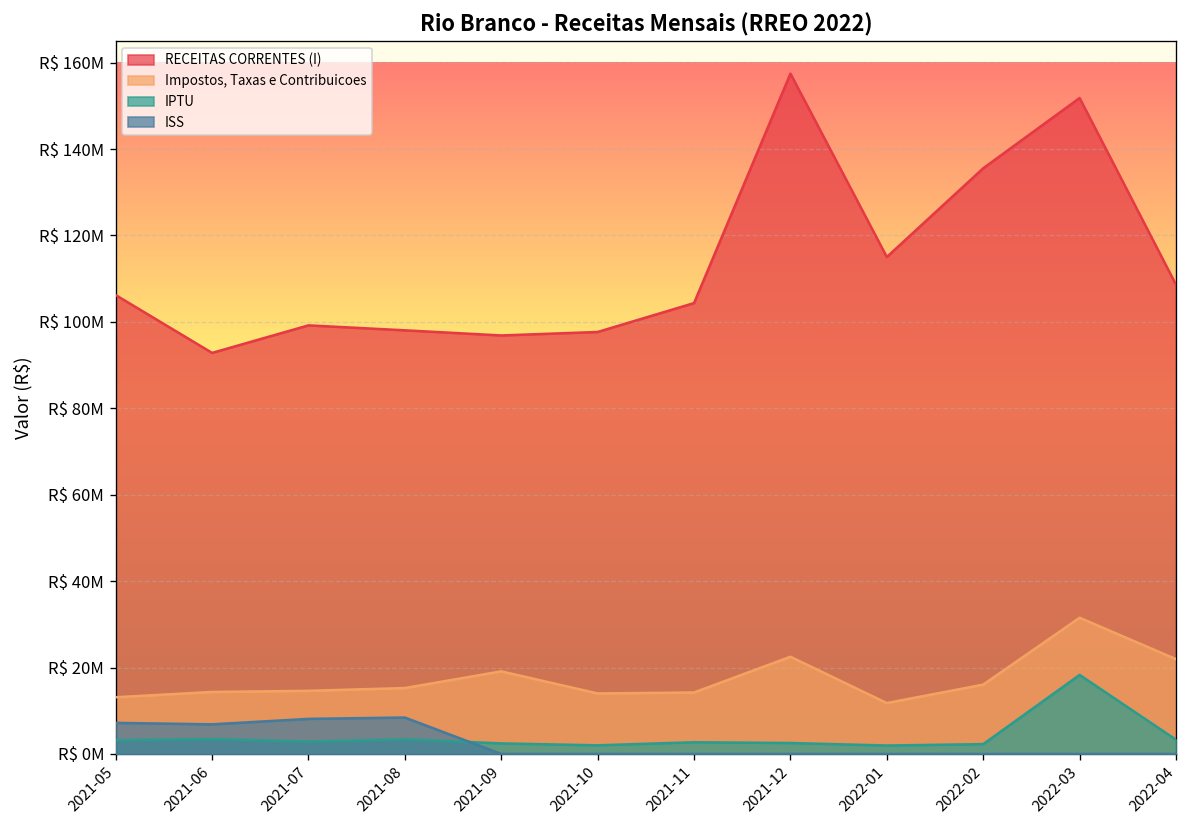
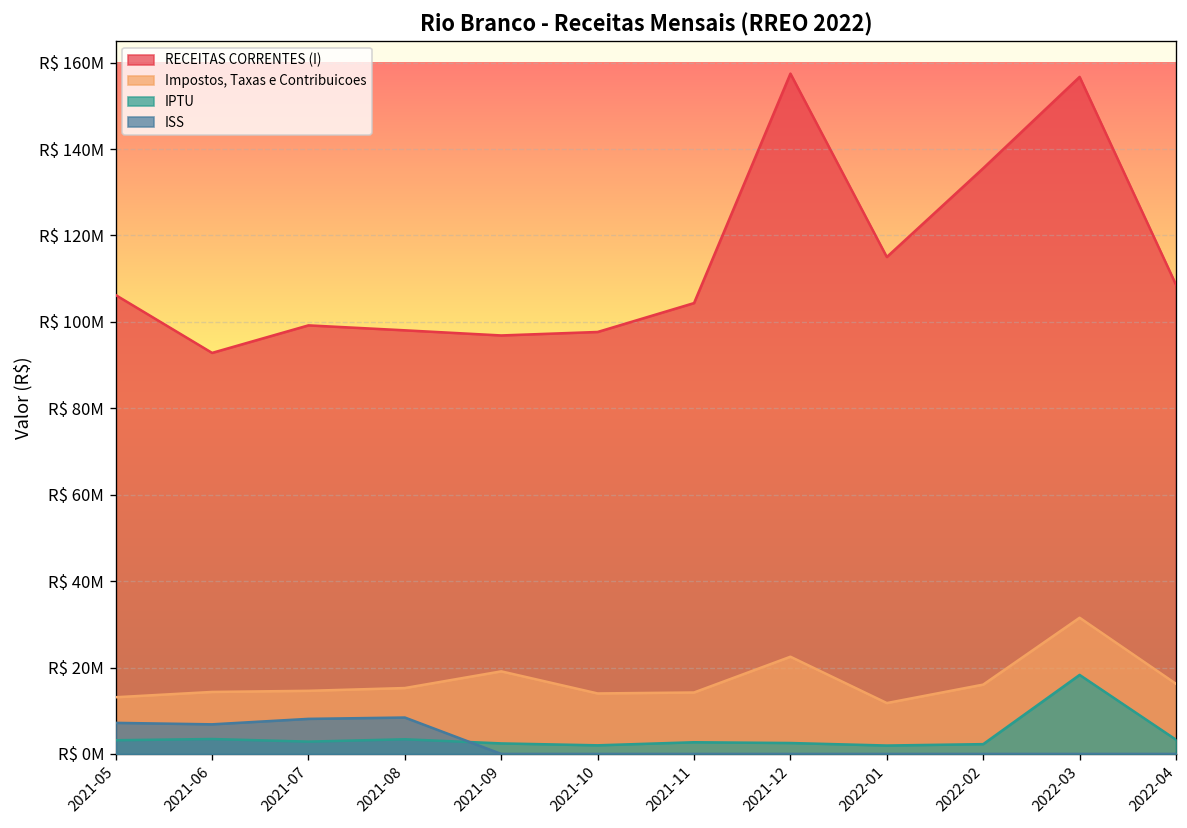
RECEITAS CORRENTES (I), 2022-03: R$ 152000000 -> R$ 157000000
Impostos, Taxas e Contribuicoes, 2022-04: R$ 22000000 -> R$ 16000000
